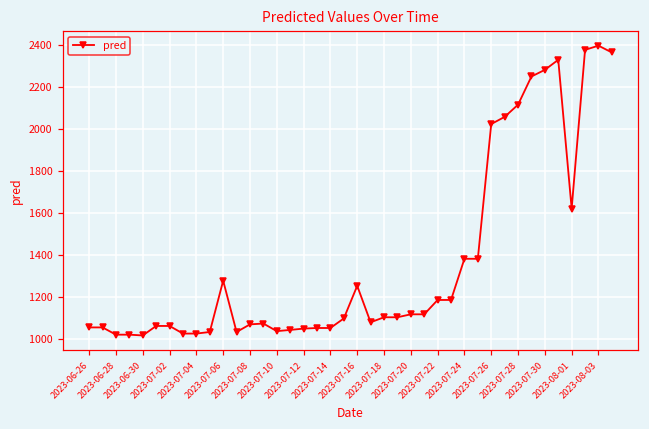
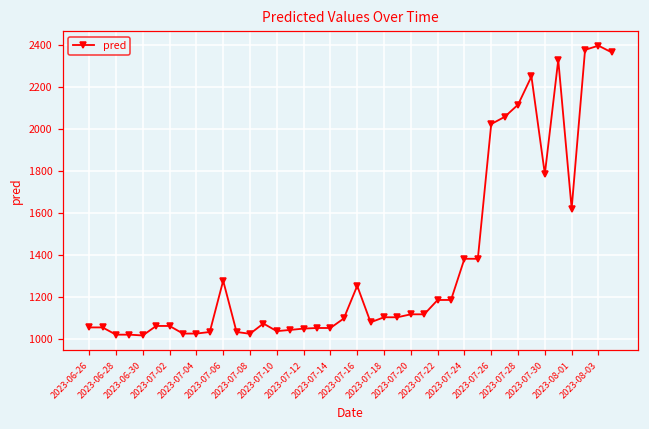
2023-07-08: 1070 -> 1030
2023-07-30: 2280 -> 1790
